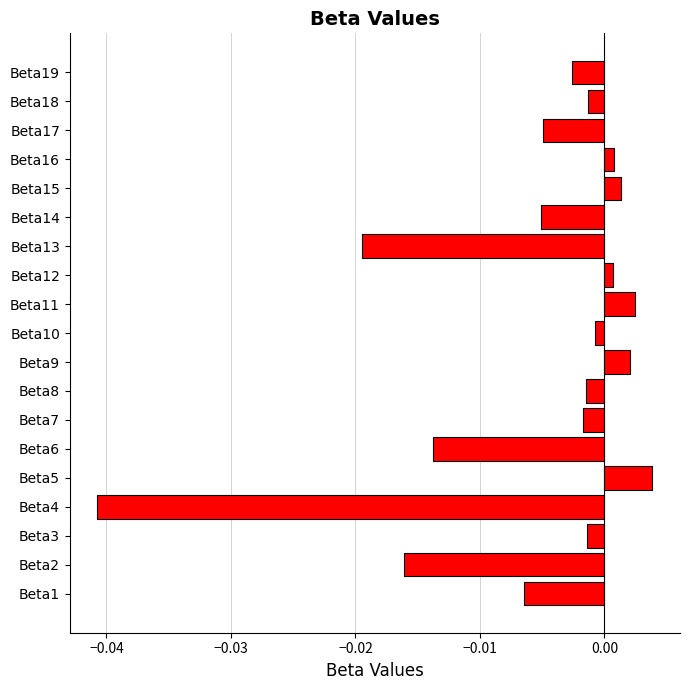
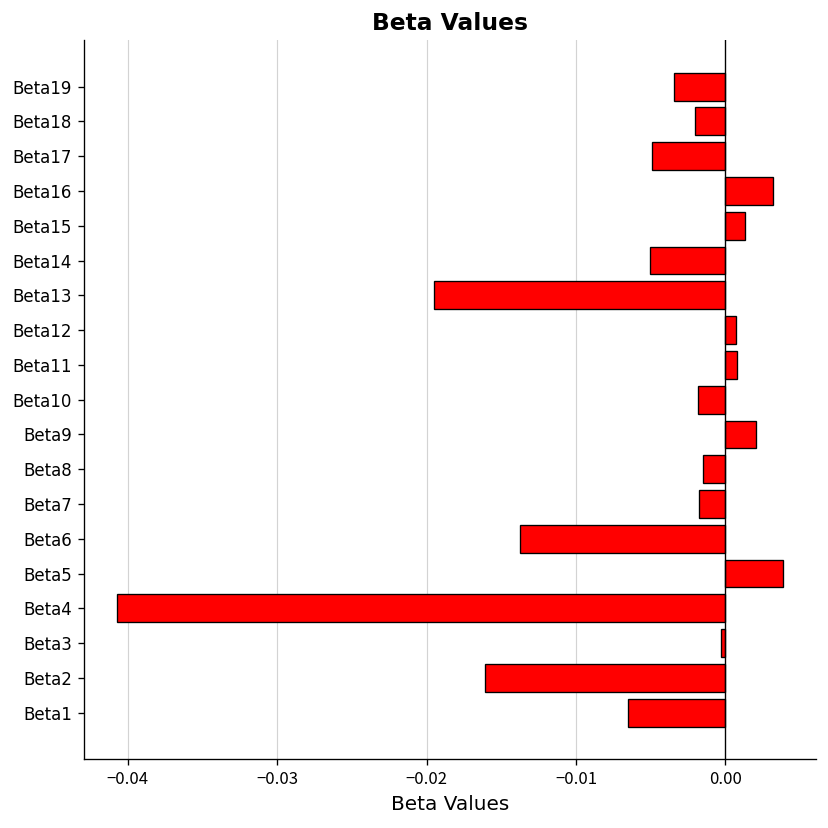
Beta19: -0.0026 -> -0.0035
Beta18: -0.0013 -> -0.0020
Beta16: 0.0008 -> 0.0032
Beta11: 0.0025 -> 0.0008
Beta10: -0.0007 -> -0.0018
Beta3: -0.0014 -> -0.0003
